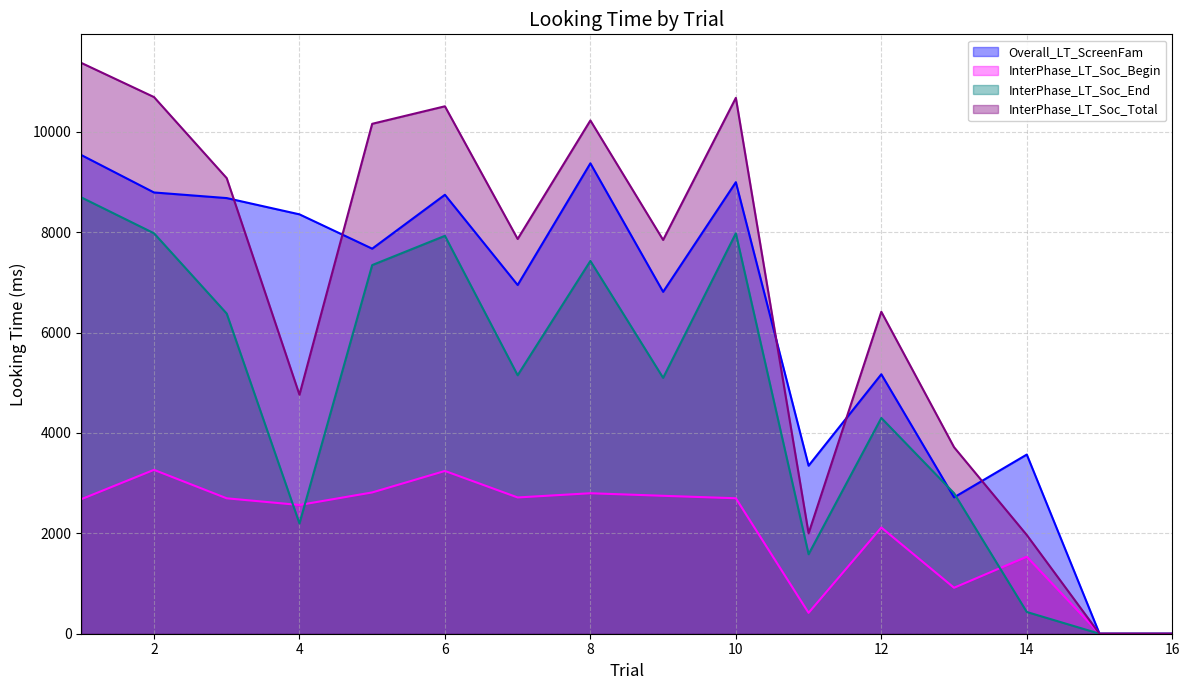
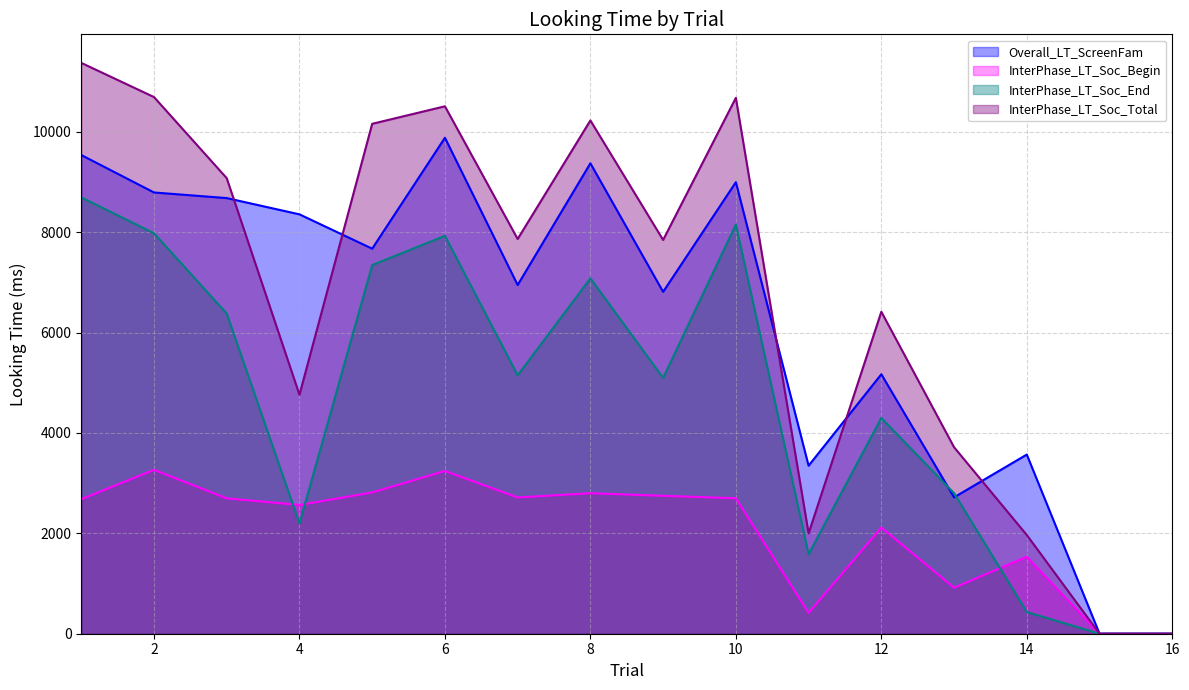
Overall_LT_ScreenFam, 6: 8700 -> 9900
InterPhase_LT_Soc_End, 8: 7400 -> 7100
InterPhase_LT_Soc_End, 10: 8000 -> 8200
